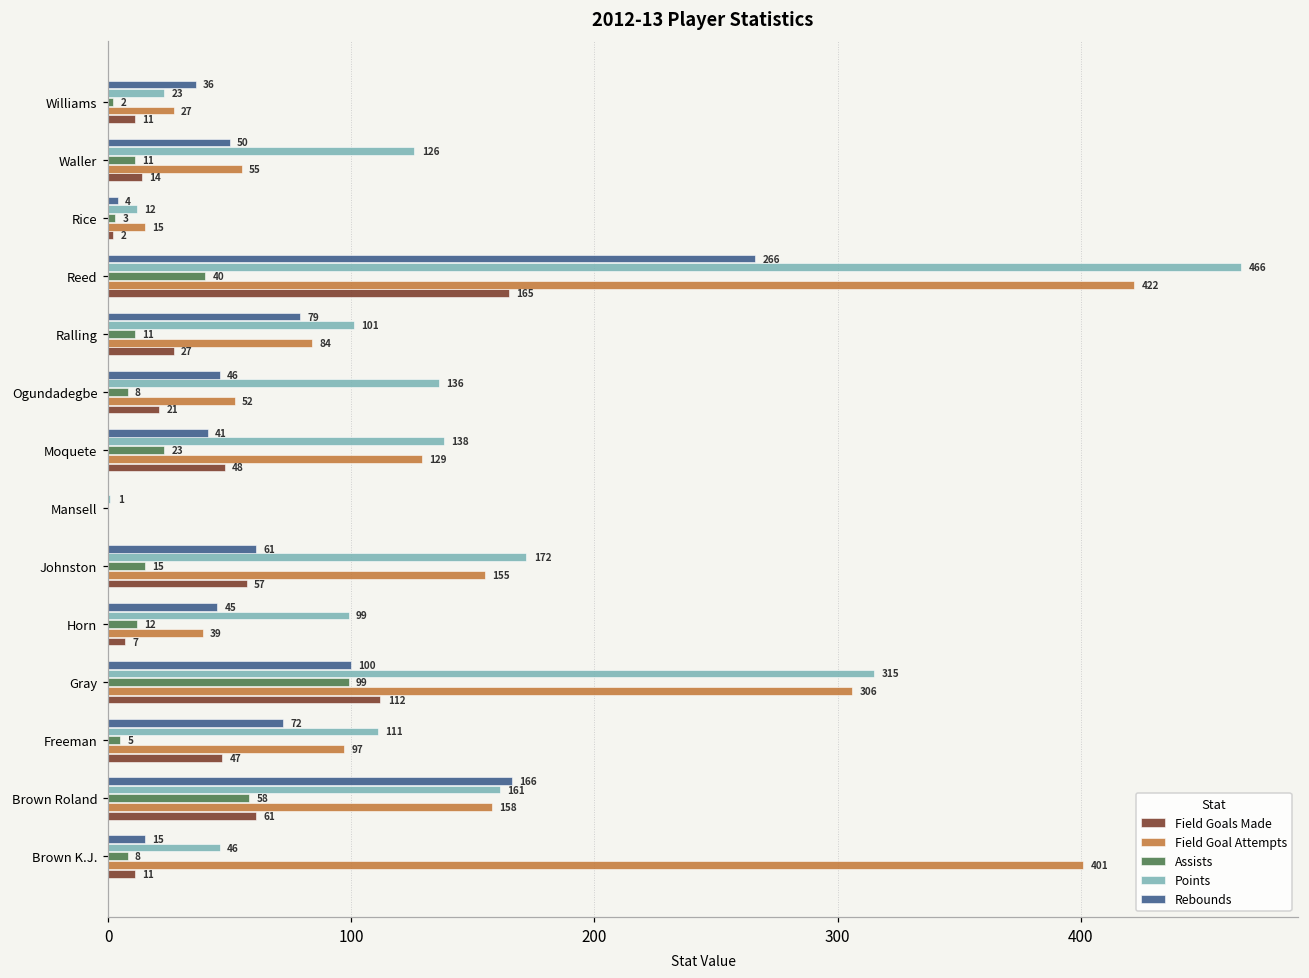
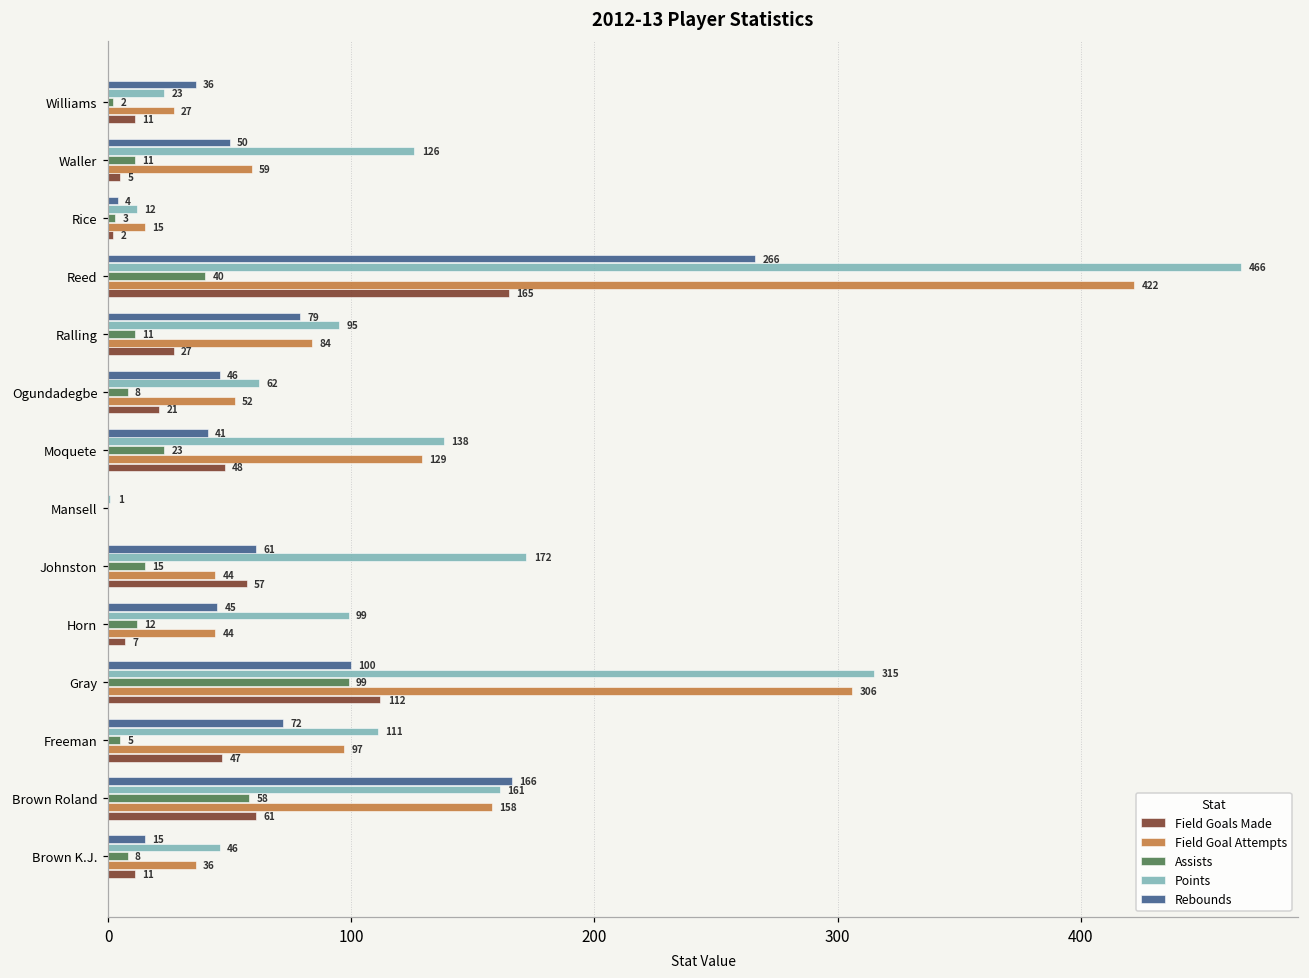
Field Goal Attempts, Waller: 55 -> 59
Field Goals Made, Waller: 14 -> 5
Points, Ralling: 101 -> 95
Points, Ogundadegbe: 136 -> 62
Field Goal Attempts, Johnston: 155 -> 44
Field Goal Attempts, Horn: 39 -> 44
Field Goal Attempts, Brown K.J.: 401 -> 36
